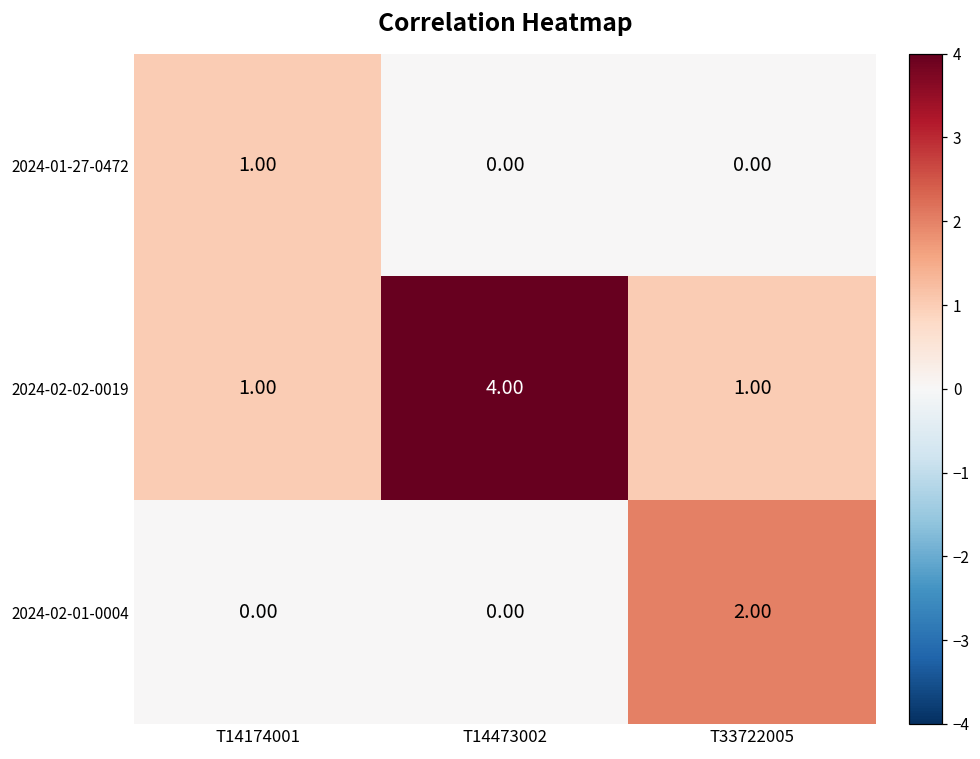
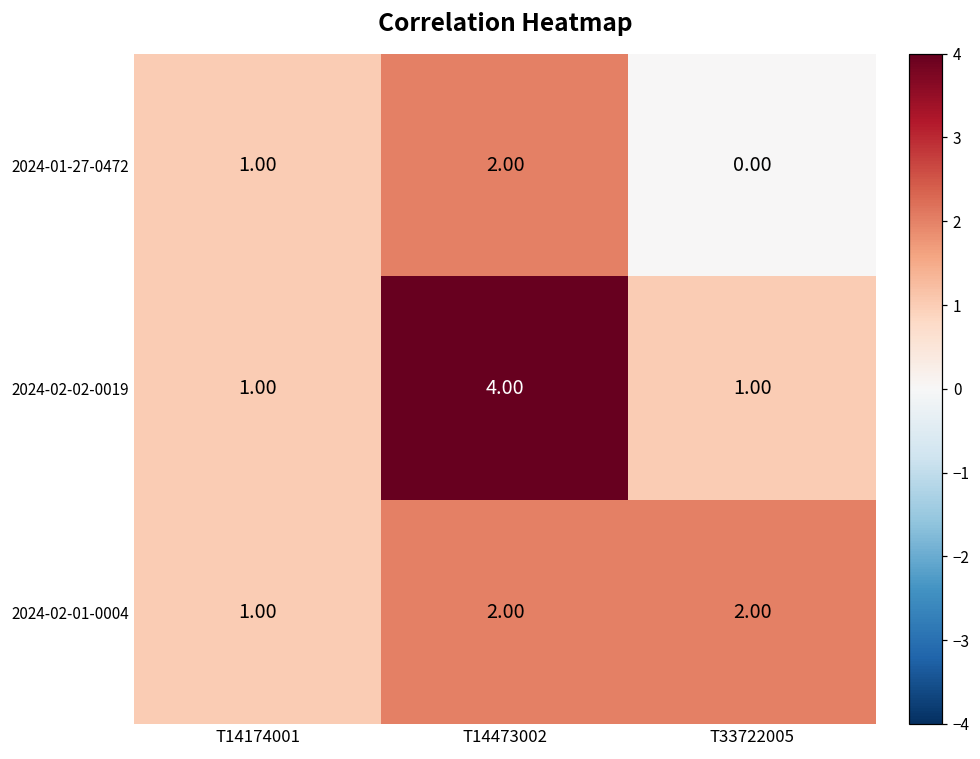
2024-01-27-0472, T14473002: 0.00 -> 2.00
2024-02-01-0004, T14174001: 0.00 -> 1.00
2024-02-01-0004, T14473002: 0.00 -> 2.00
